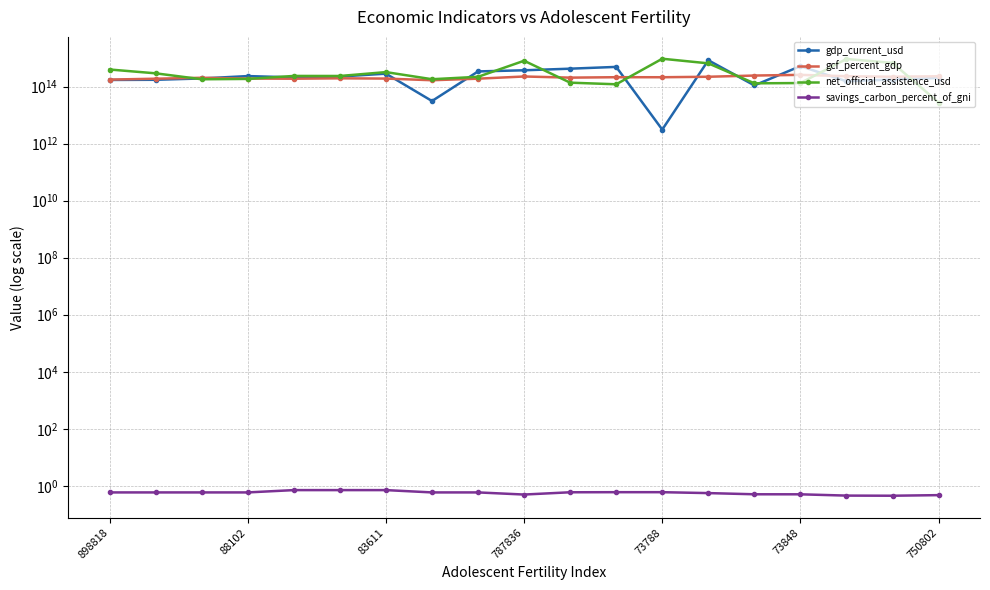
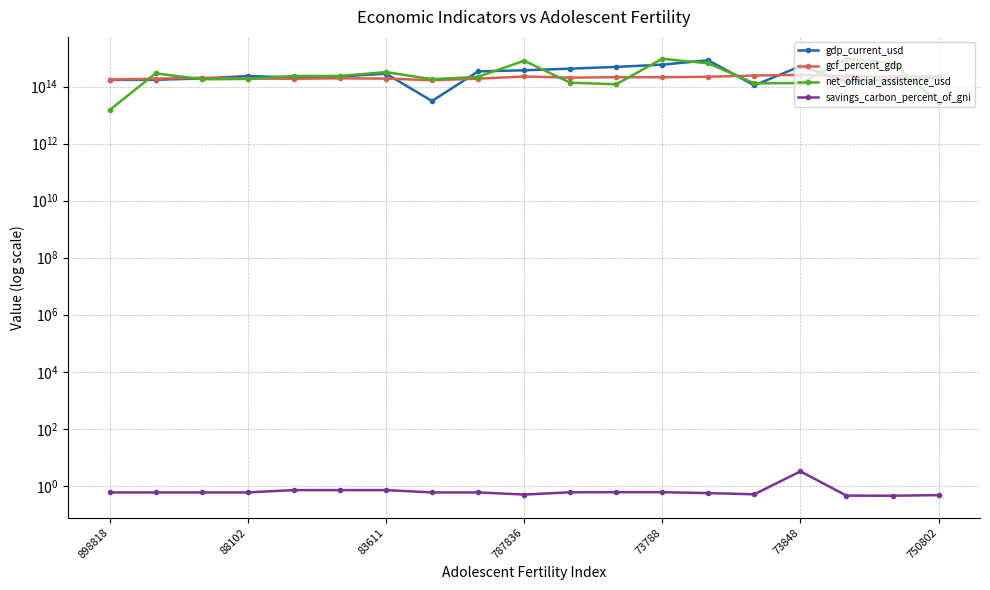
net_official_assistence_usd, 898818: 400000000000000 -> 20000000000000
gdp_current_usd, 73788: 3000000000000 -> 600000000000000
savings_carbon_percent_of_gni, 73848: 0.5 -> 3
